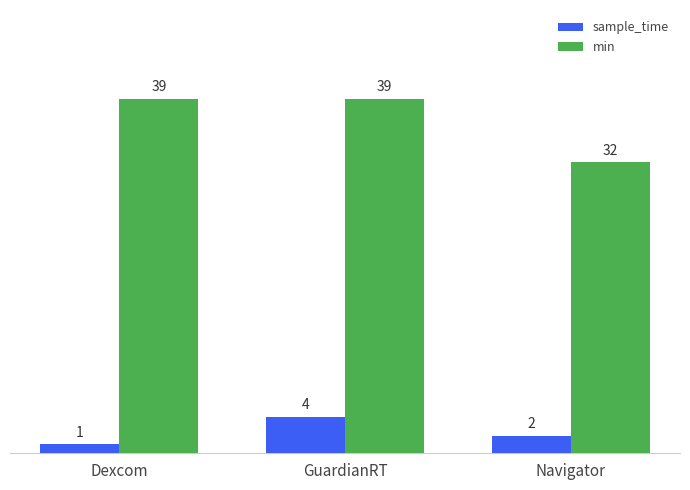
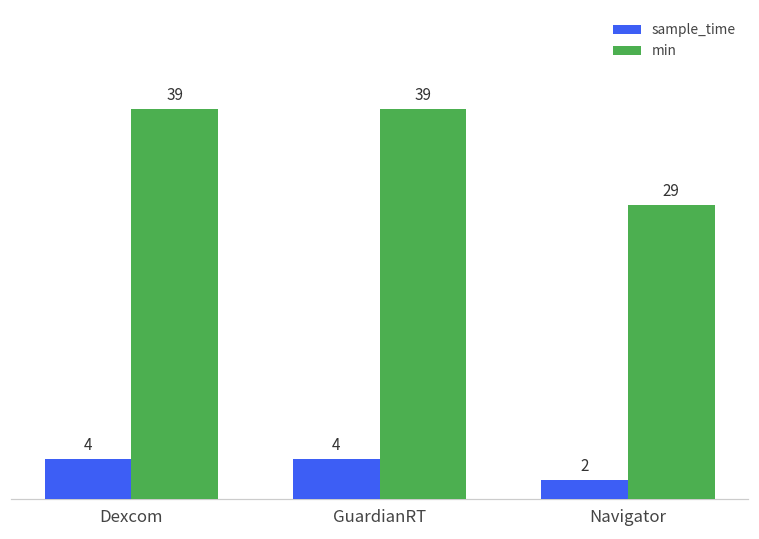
sample_time, Dexcom: 1 -> 4
min, Navigator: 32 -> 29
